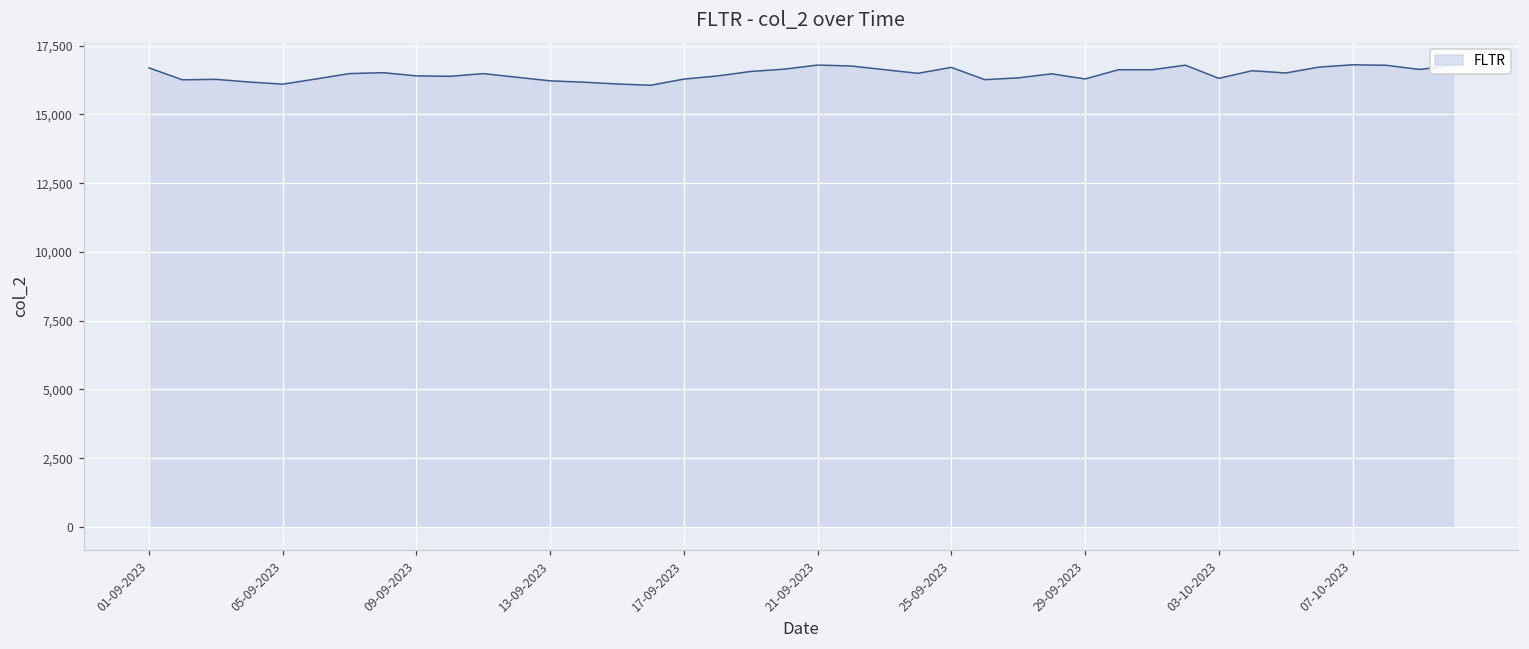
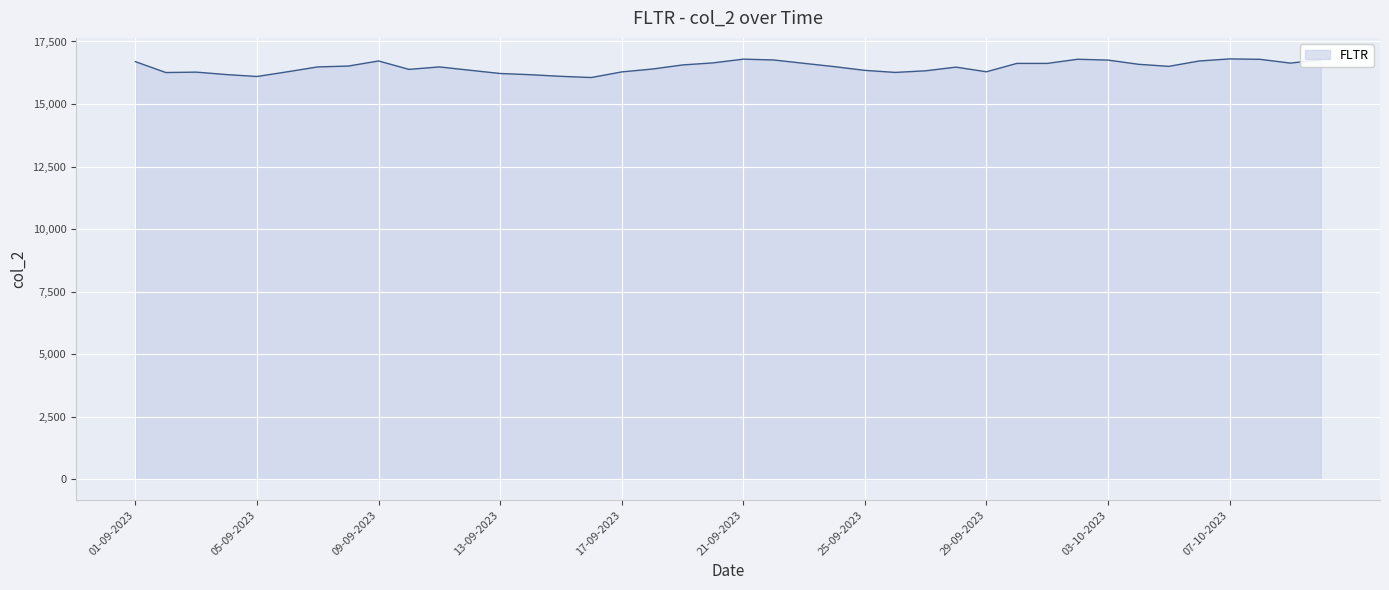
09-09-2023: 16,400 -> 16,700
25-09-2023: 16,700 -> 16,300
03-10-2023: 16,300 -> 16,800
